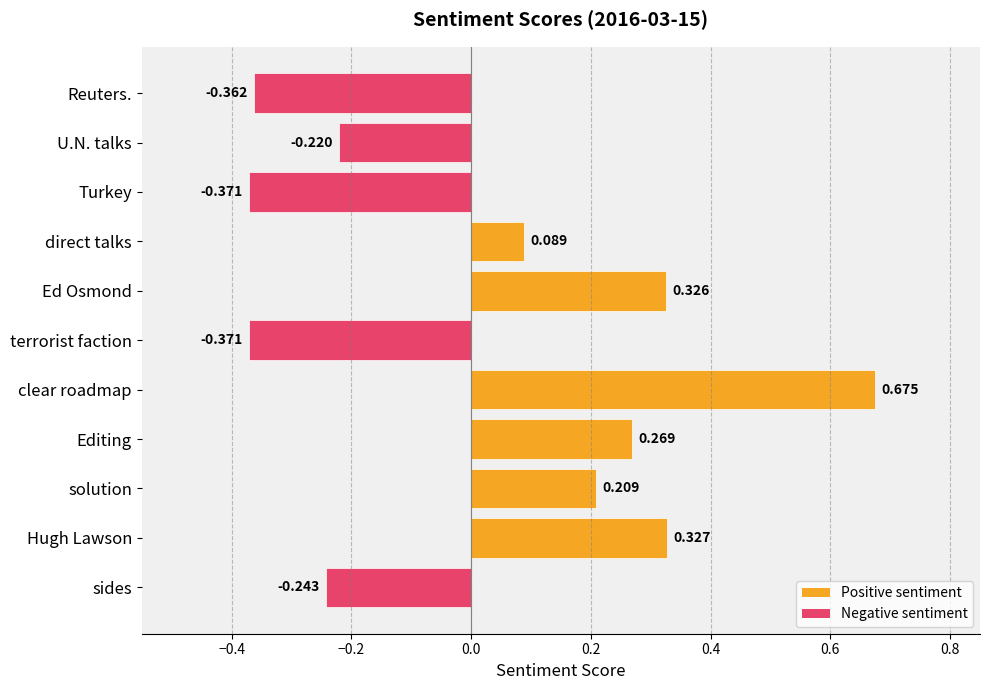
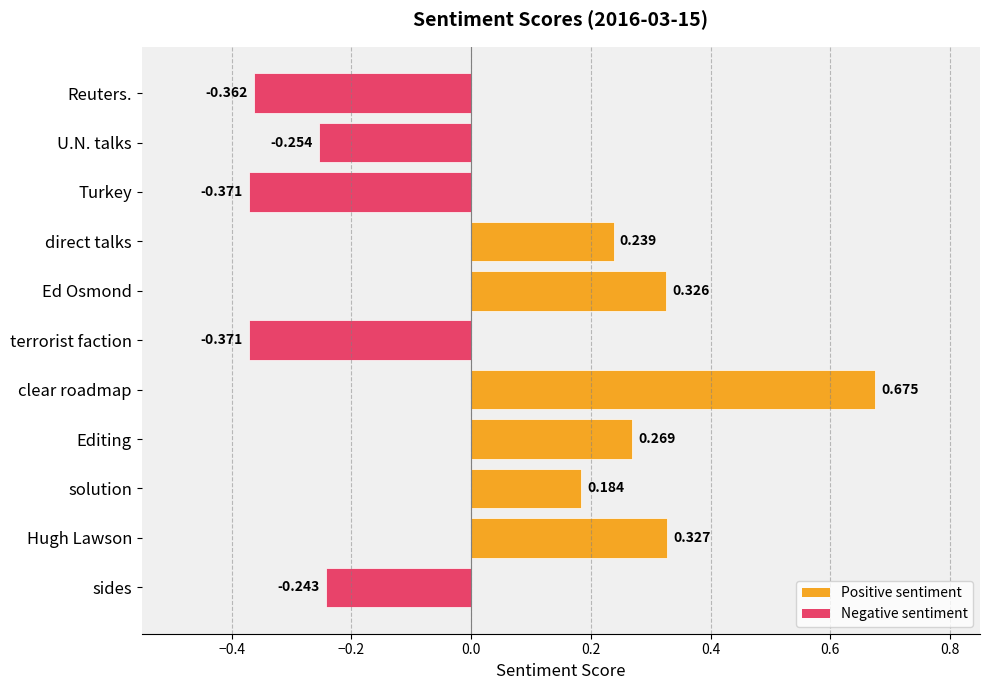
U.N. talks: -0.220 -> -0.254
direct talks: 0.089 -> 0.239
solution: 0.209 -> 0.184
